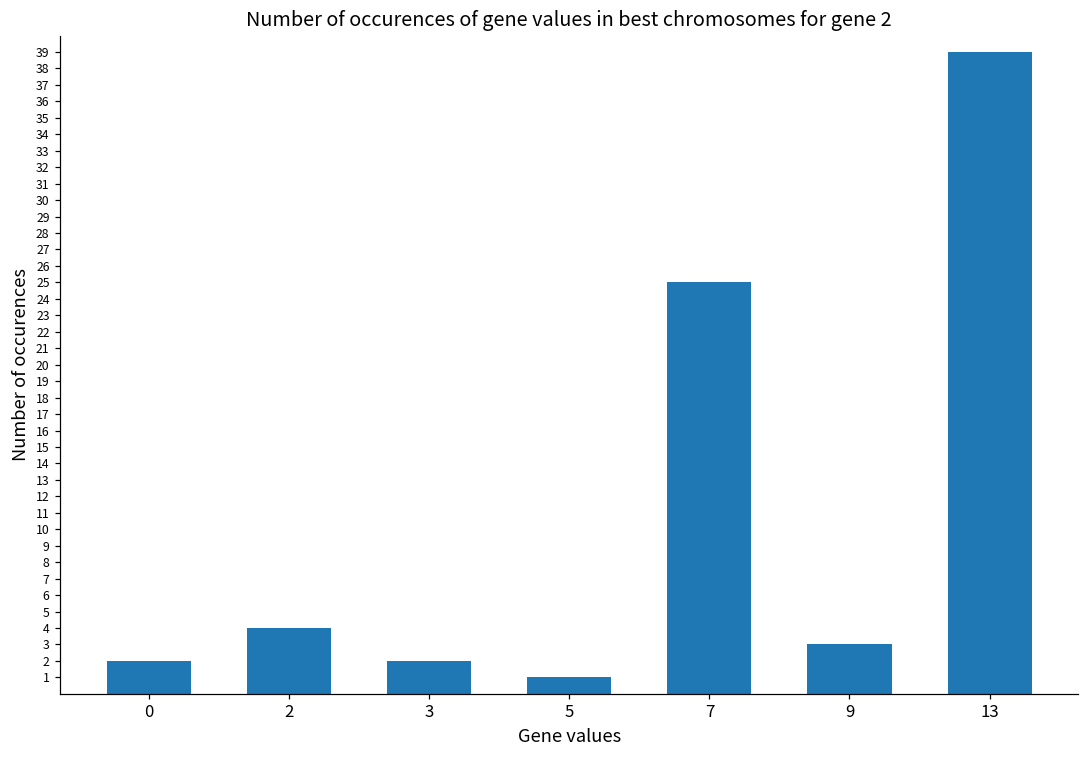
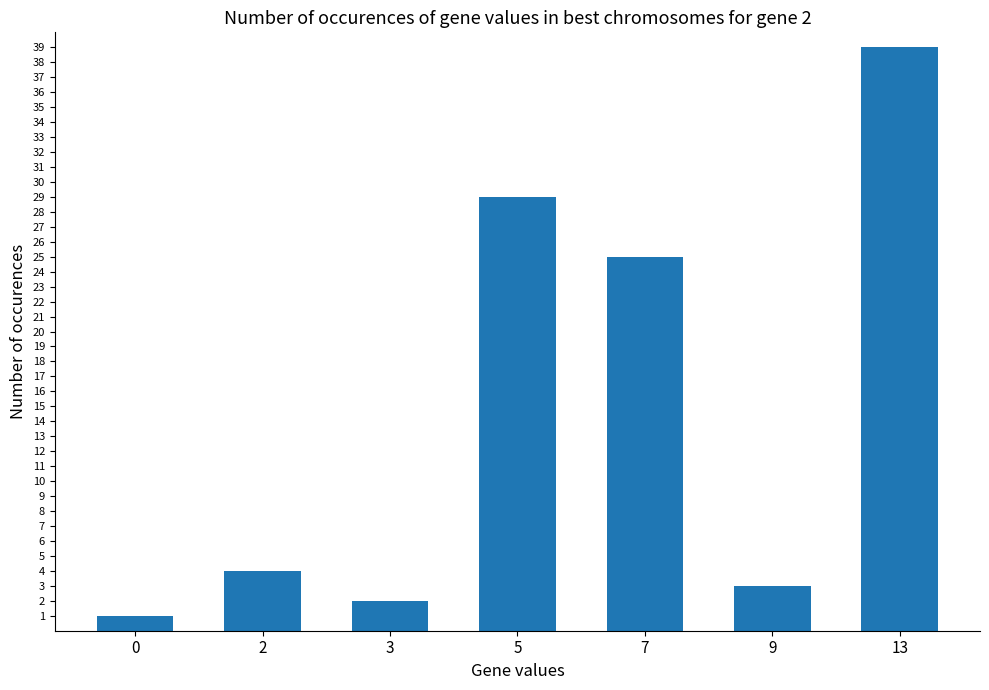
0: 2 -> 1
5: 1 -> 29
